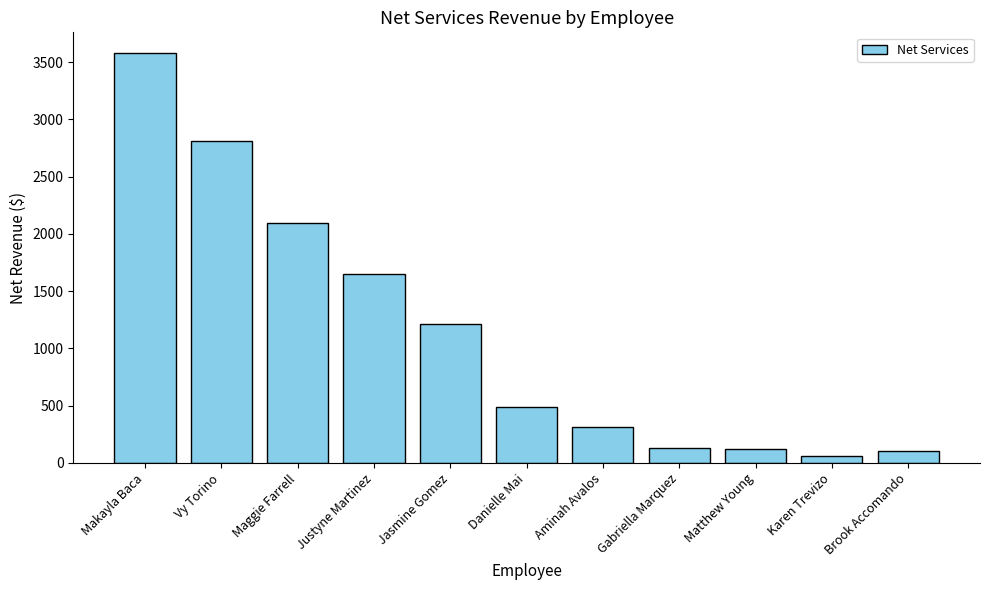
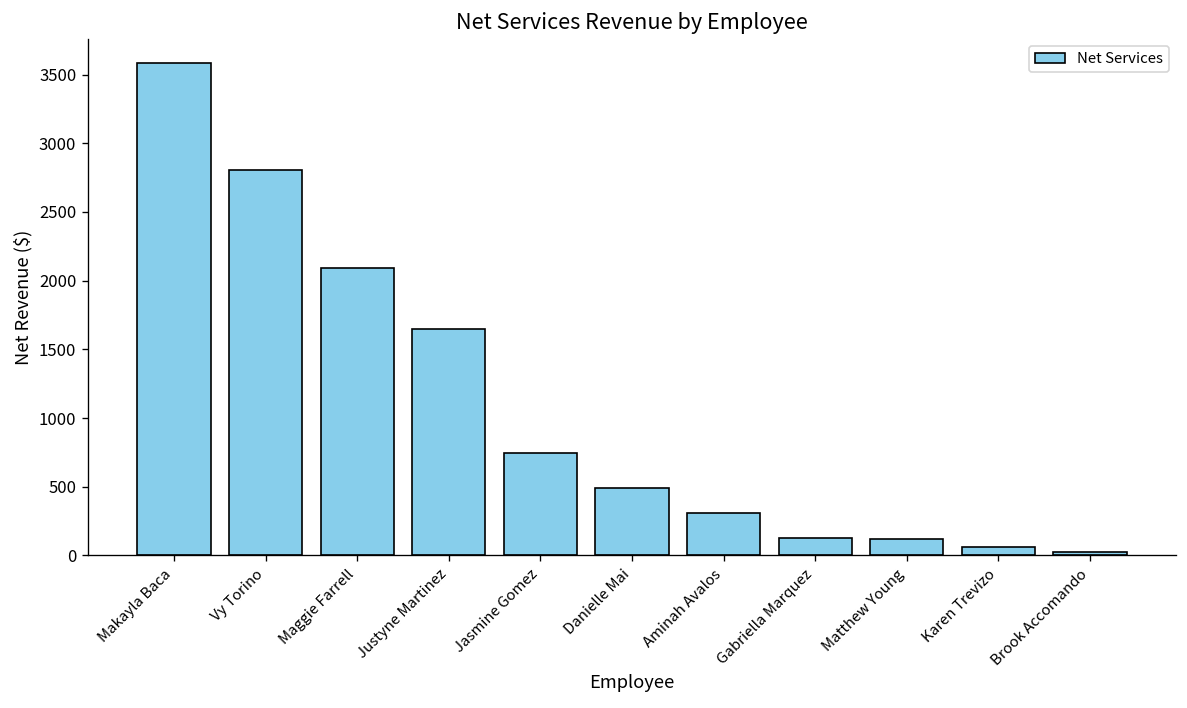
Jasmine Gomez: 1220 -> 750
Brook Accomando: 100 -> 30
